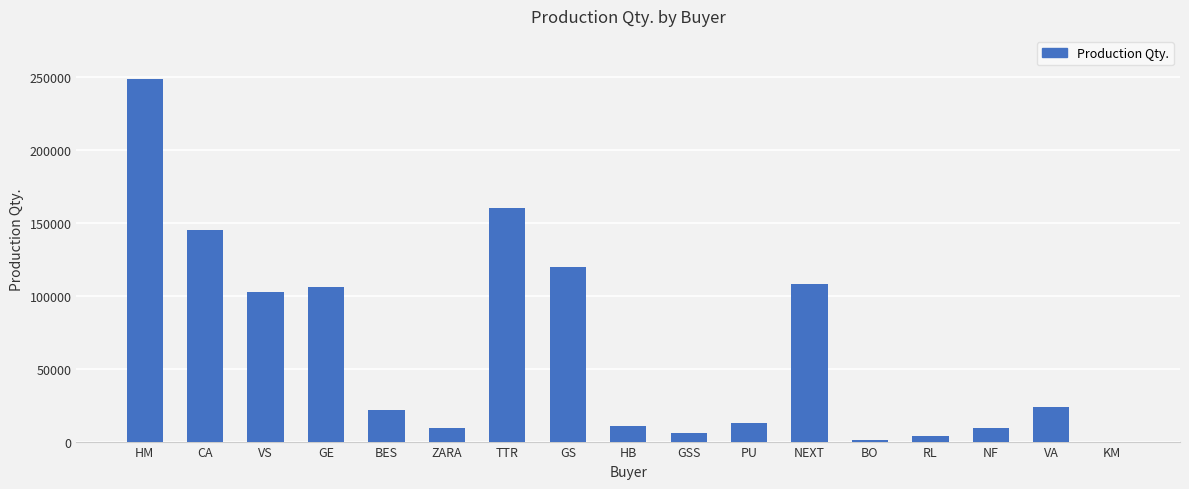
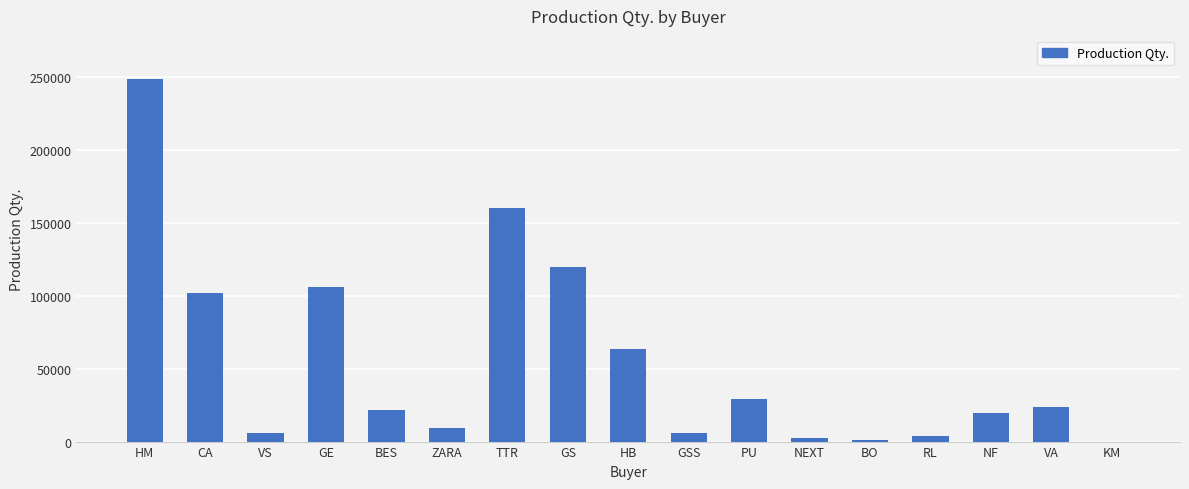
CA: 145000 -> 102000
VS: 103000 -> 6000
HB: 11000 -> 64000
PU: 13000 -> 29000
NEXT: 108000 -> 2000
NF: 10000 -> 19000
